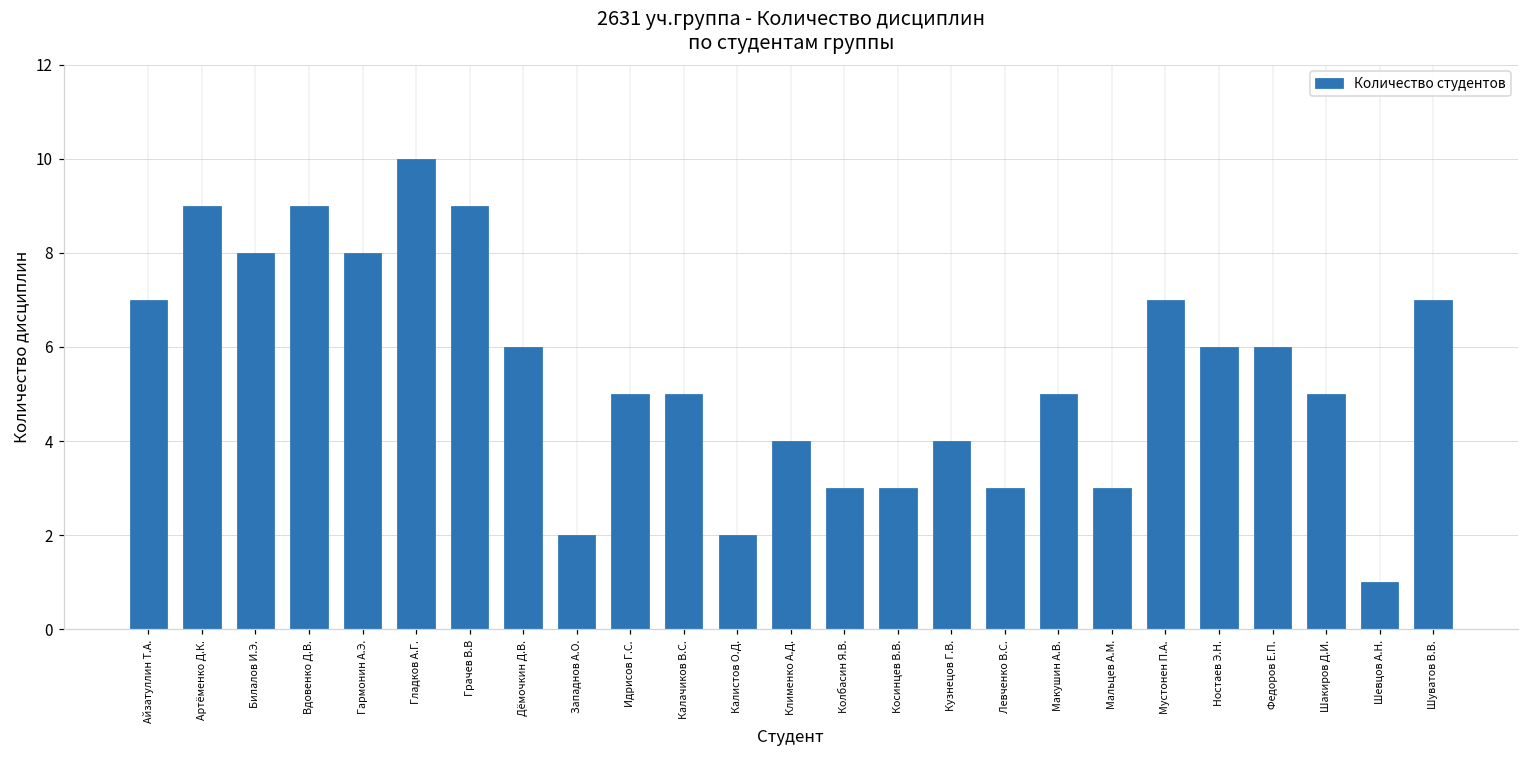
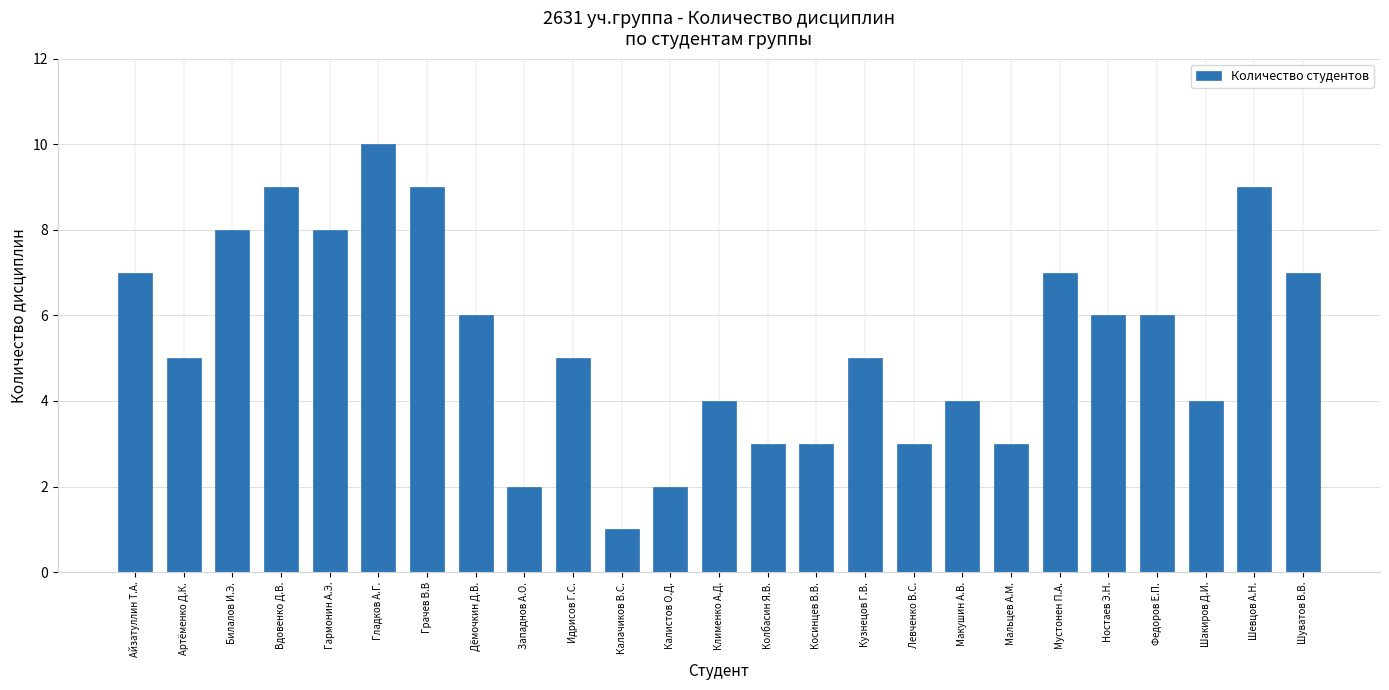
Артёменко Д.К.: 9 -> 5
Калачиков В.С.: 5 -> 1
Кузнецов Г.В.: 4 -> 5
Макушин А.В.: 5 -> 4
Шакиров Д.И.: 5 -> 4
Шевцов А.Н.: 1 -> 9
